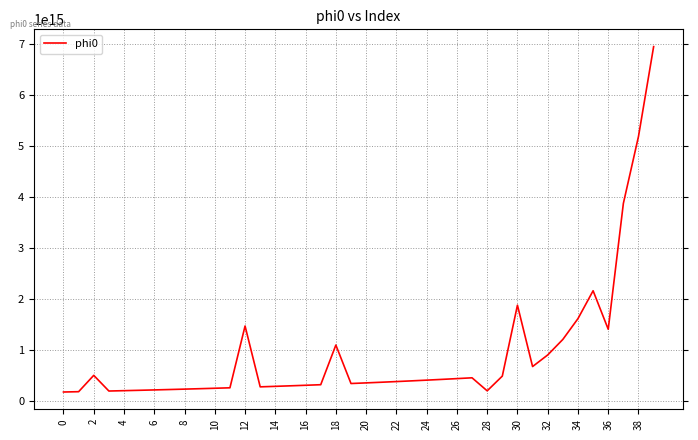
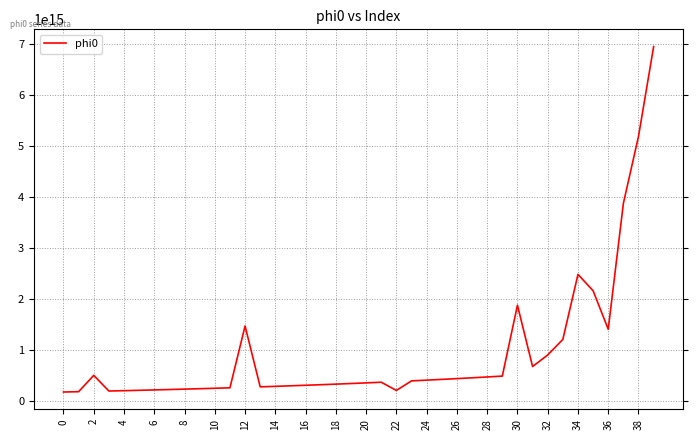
18: 1100000000000000 -> 300000000000000
22: 400000000000000 -> 200000000000000
28: 200000000000000 -> 500000000000000
34: 1600000000000000 -> 2500000000000000
